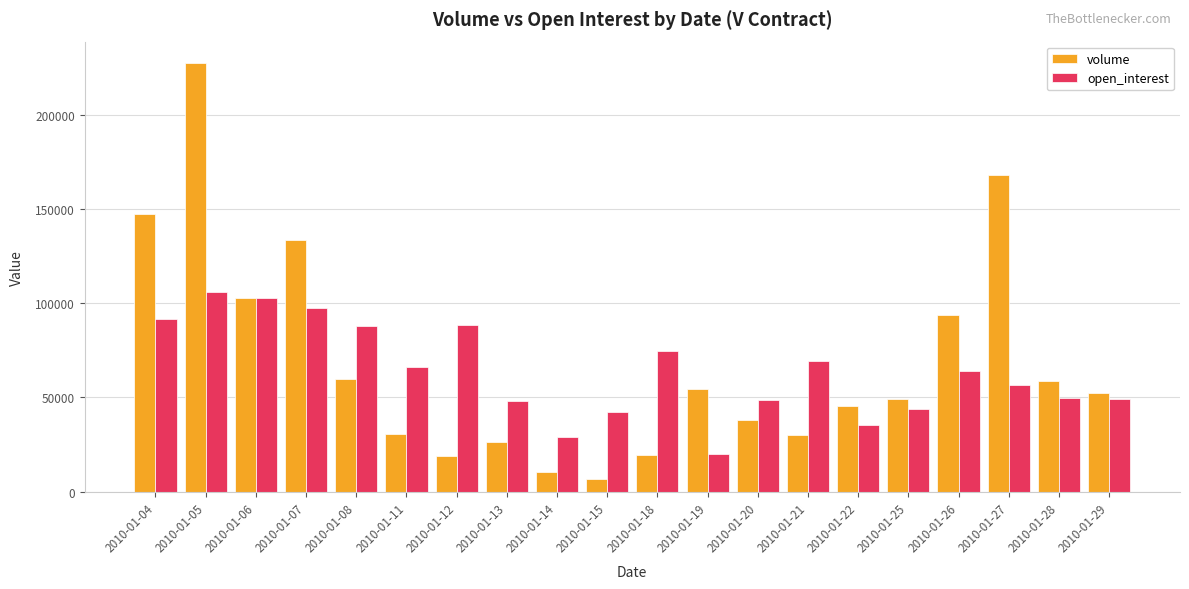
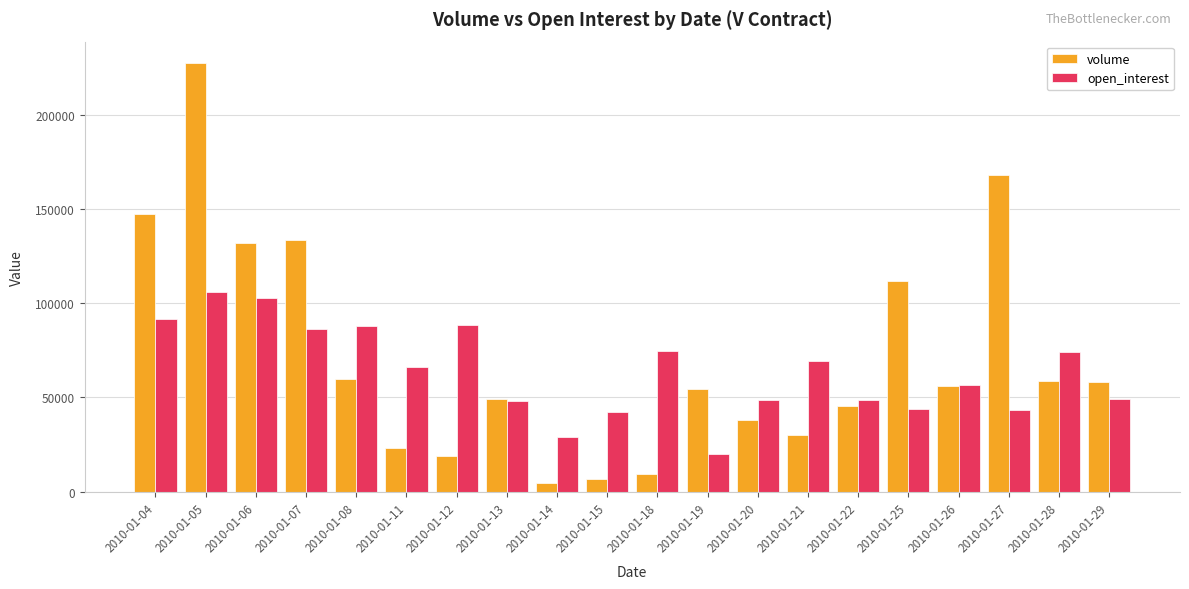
volume, 2010-01-06: 103000 -> 132000
open_interest, 2010-01-07: 97000 -> 87000
volume, 2010-01-11: 31000 -> 23000
volume, 2010-01-13: 26000 -> 49000
volume, 2010-01-14: 10000 -> 4000
volume, 2010-01-18: 20000 -> 9000
open_interest, 2010-01-22: 35000 -> 49000
volume, 2010-01-25: 49000 -> 112000
volume, 2010-01-26: 94000 -> 56000
open_interest, 2010-01-26: 64000 -> 57000
open_interest, 2010-01-27: 57000 -> 43000
open_interest, 2010-01-28: 50000 -> 74000
volume, 2010-01-29: 52000 -> 58000
